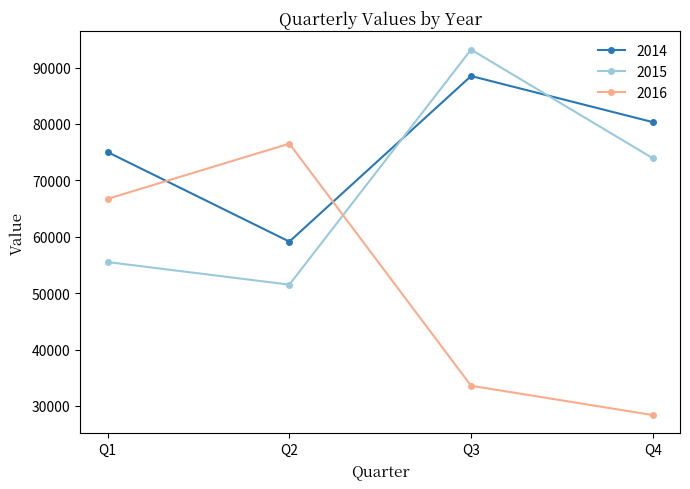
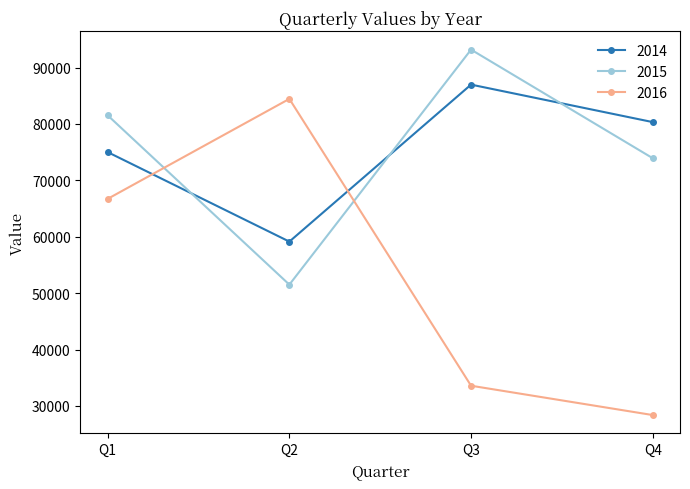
2015, Q1: 56000 -> 82000
2016, Q2: 77000 -> 84000
2014, Q3: 88000 -> 87000
